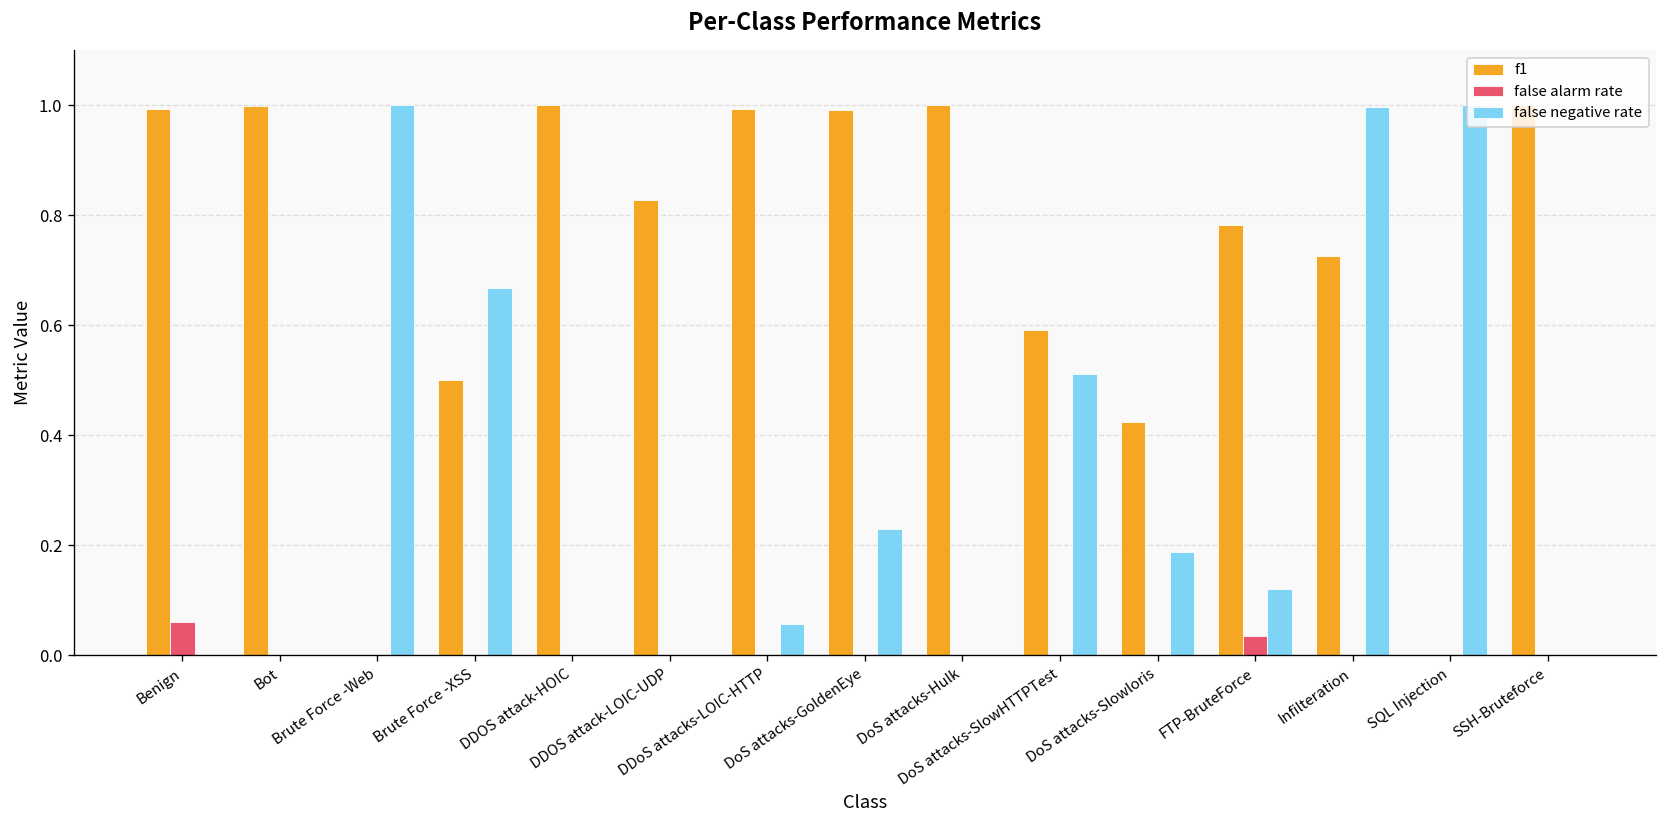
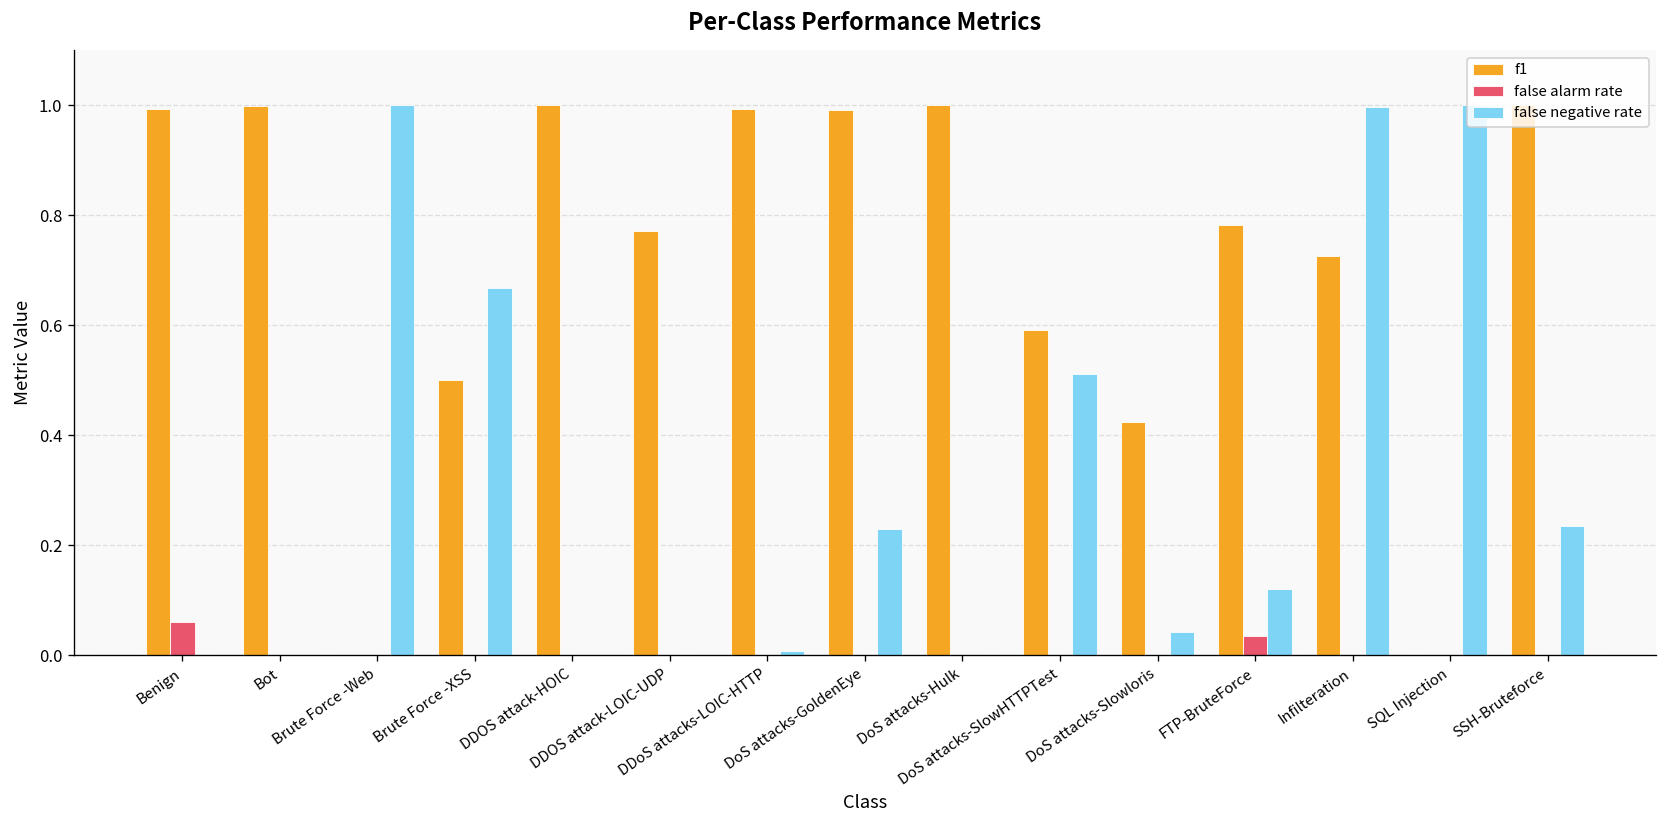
f1, DDOS attack-LOIC-UDP: 0.83 -> 0.77
false negative rate, DDoS attacks-LOIC-HTTP: 0.06 -> 0.01
false negative rate, DoS attacks-Slowloris: 0.19 -> 0.04
false negative rate, SSH-Bruteforce: 0.00 -> 0.23
